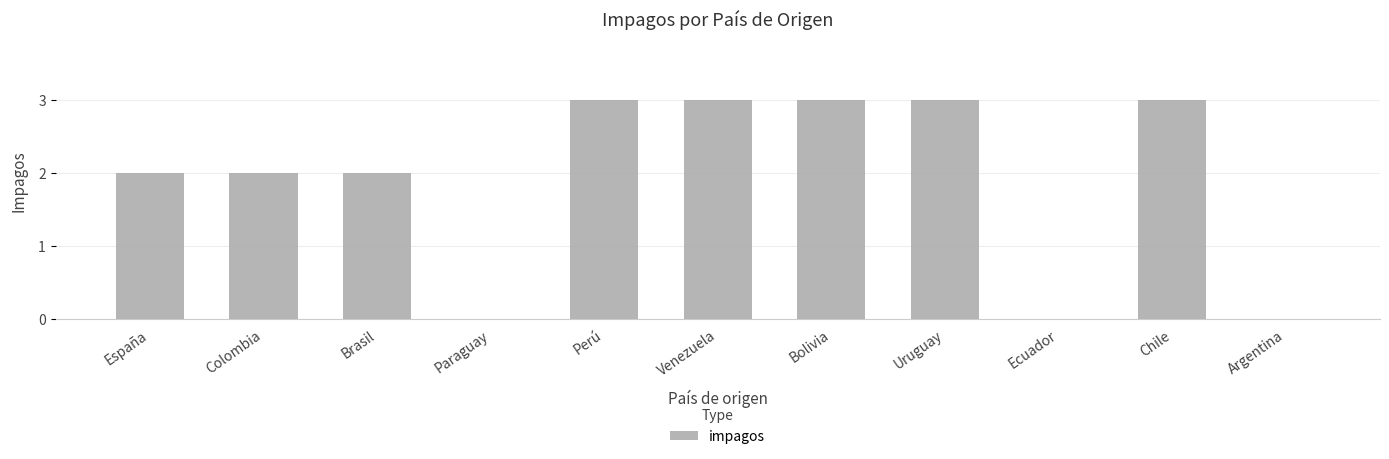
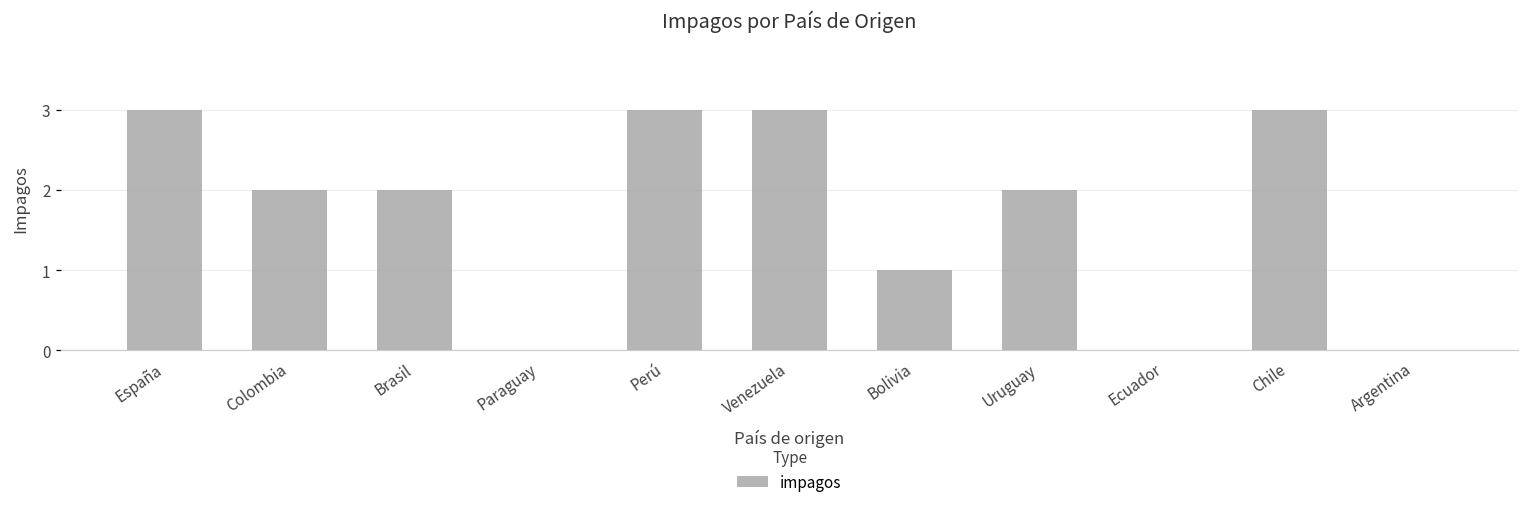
España: 2 -> 3
Bolivia: 3 -> 1
Uruguay: 3 -> 2
